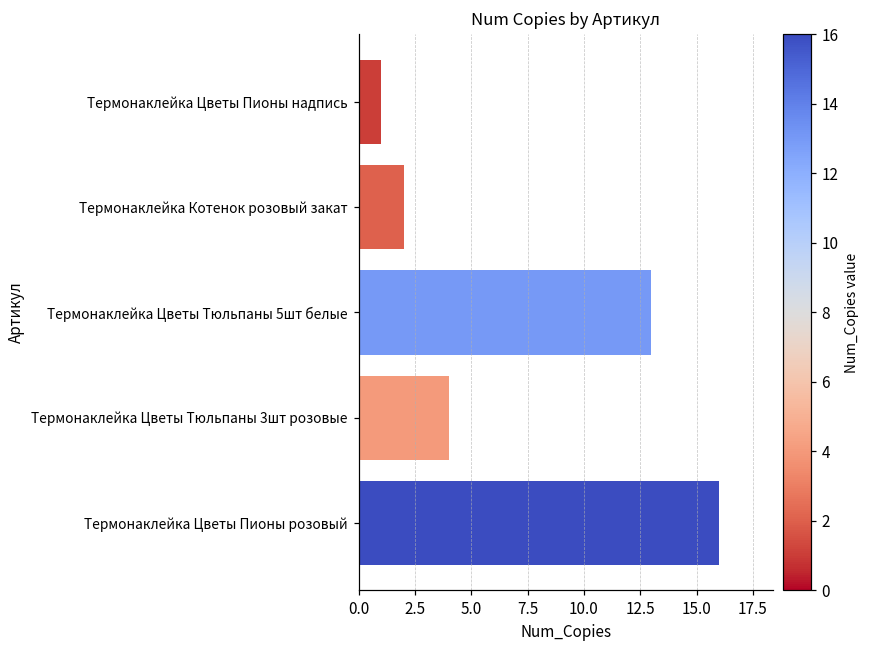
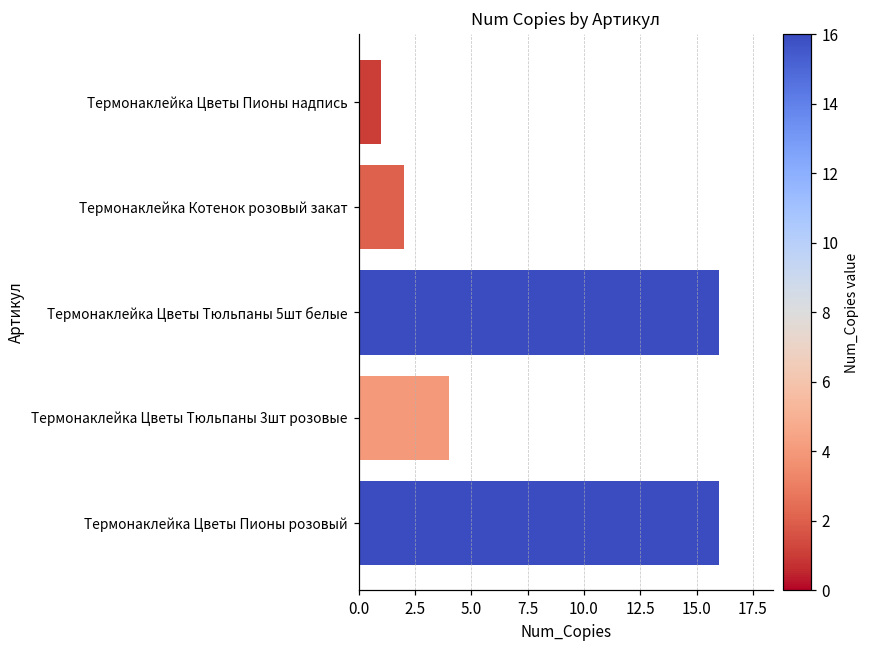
Термонаклейка Цветы Тюльпаны 5шт белые: 13 -> 16
